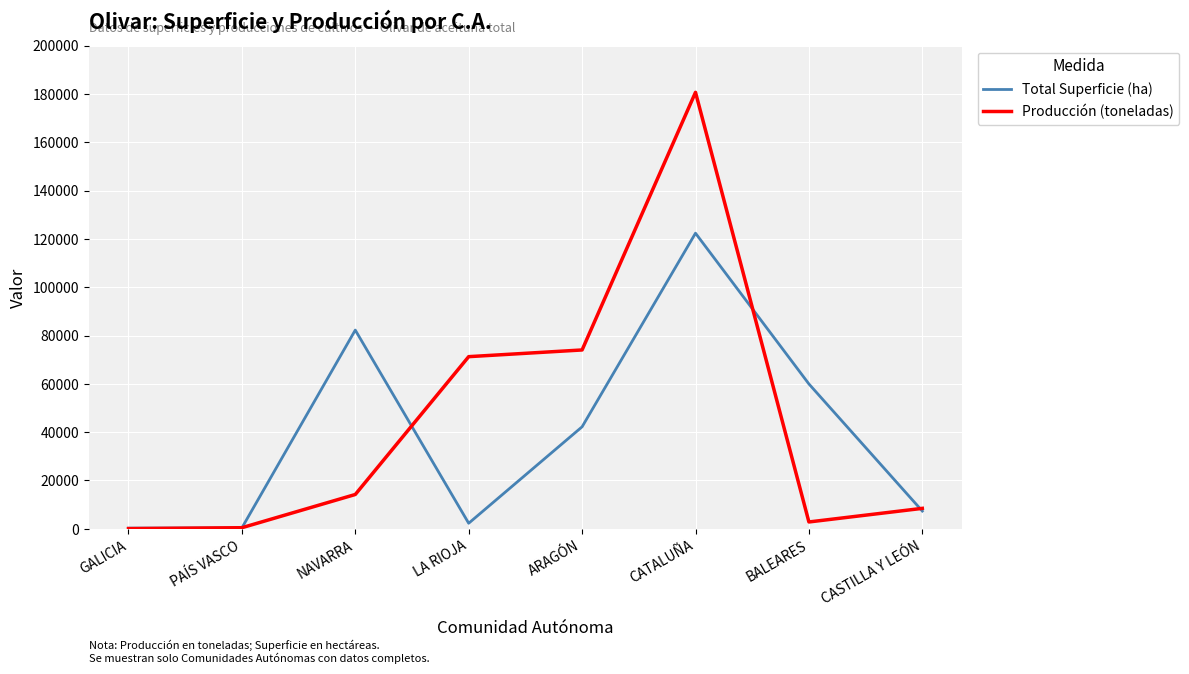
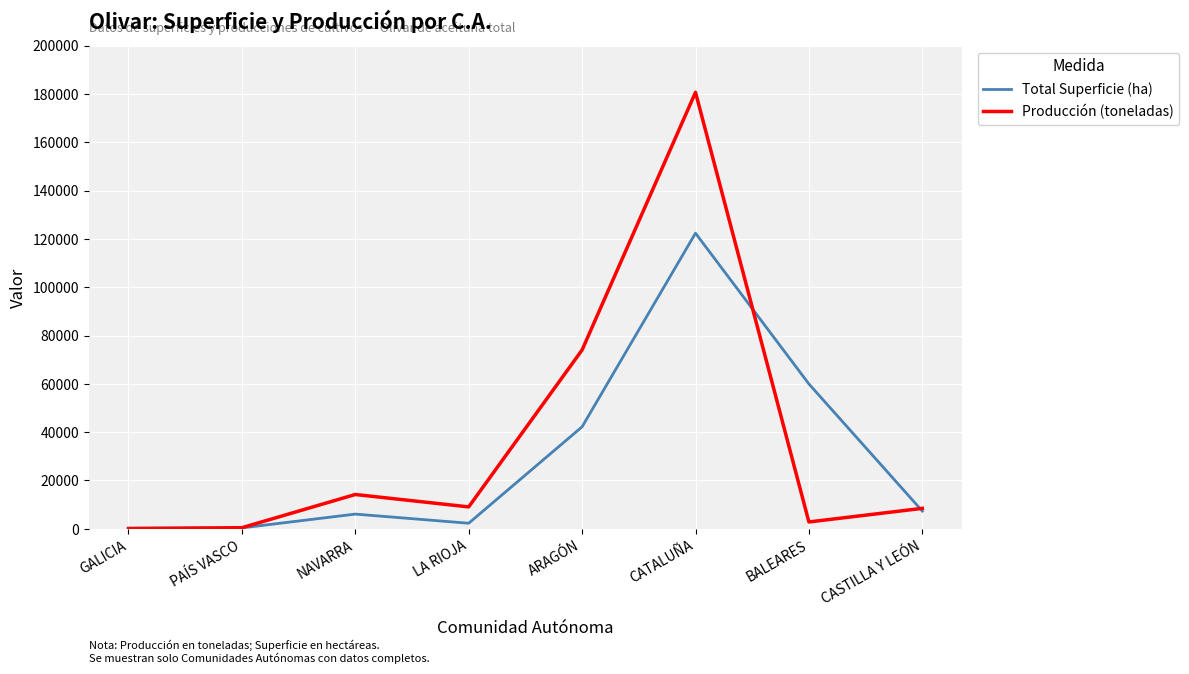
Total Superficie (ha), NAVARRA: 82000 -> 6000
Producción (toneladas), LA RIOJA: 71000 -> 9000
